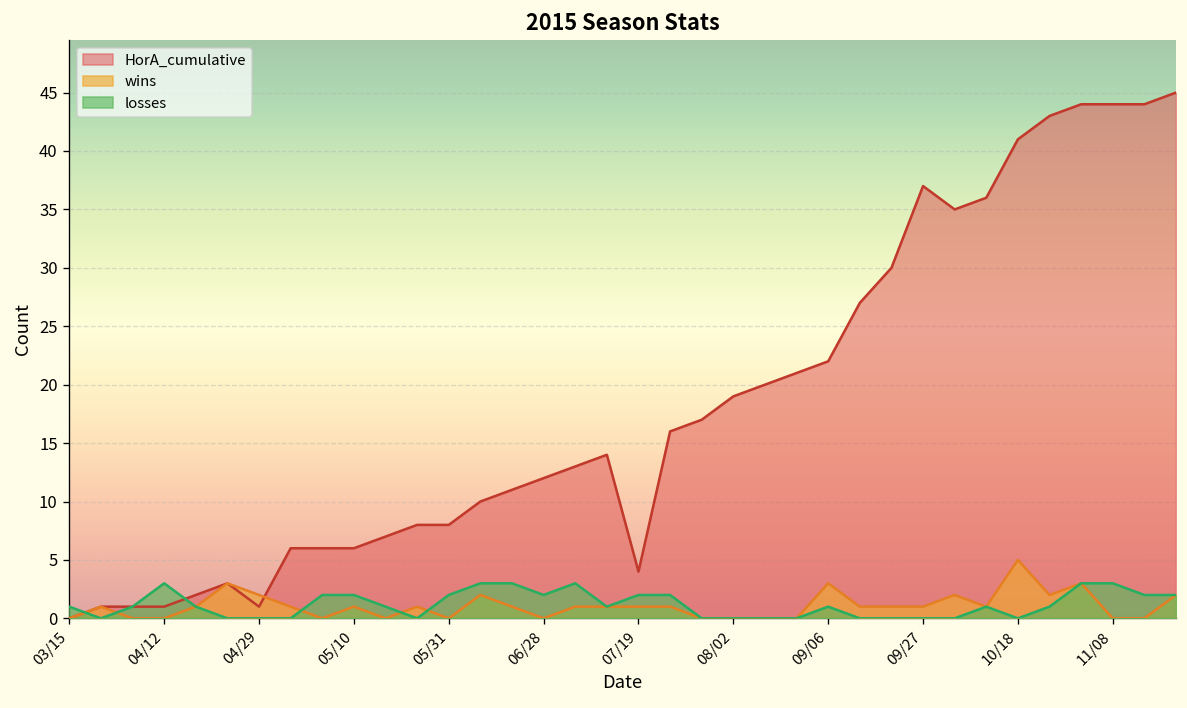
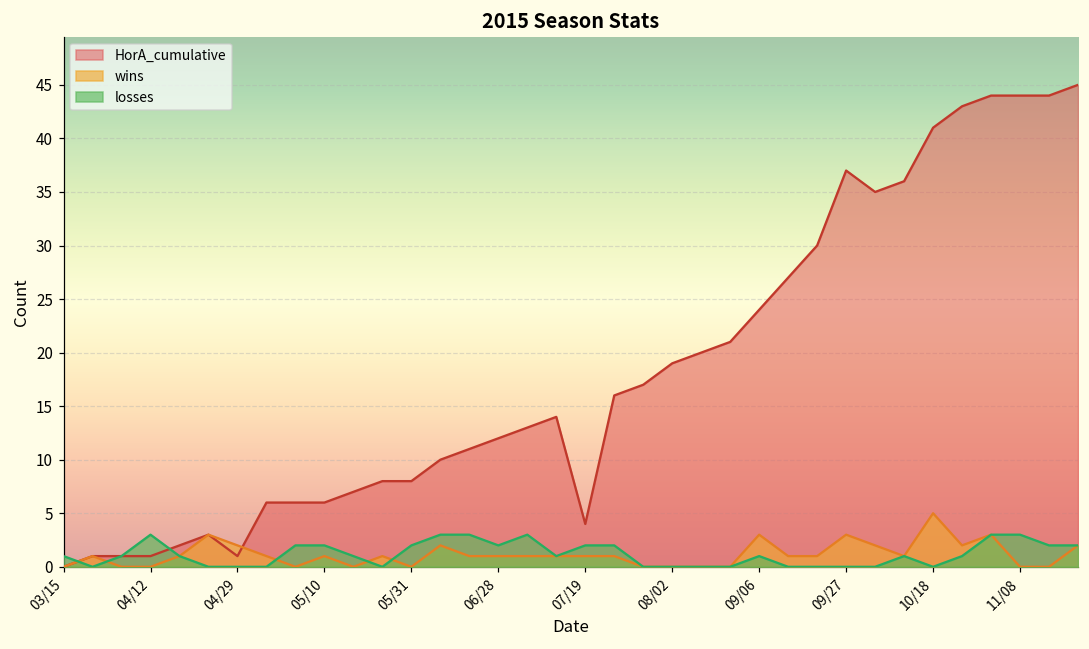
wins, 06/28: 0 -> 1
HorA_cumulative, 09/06: 22 -> 24
wins, 09/27: 1 -> 3
